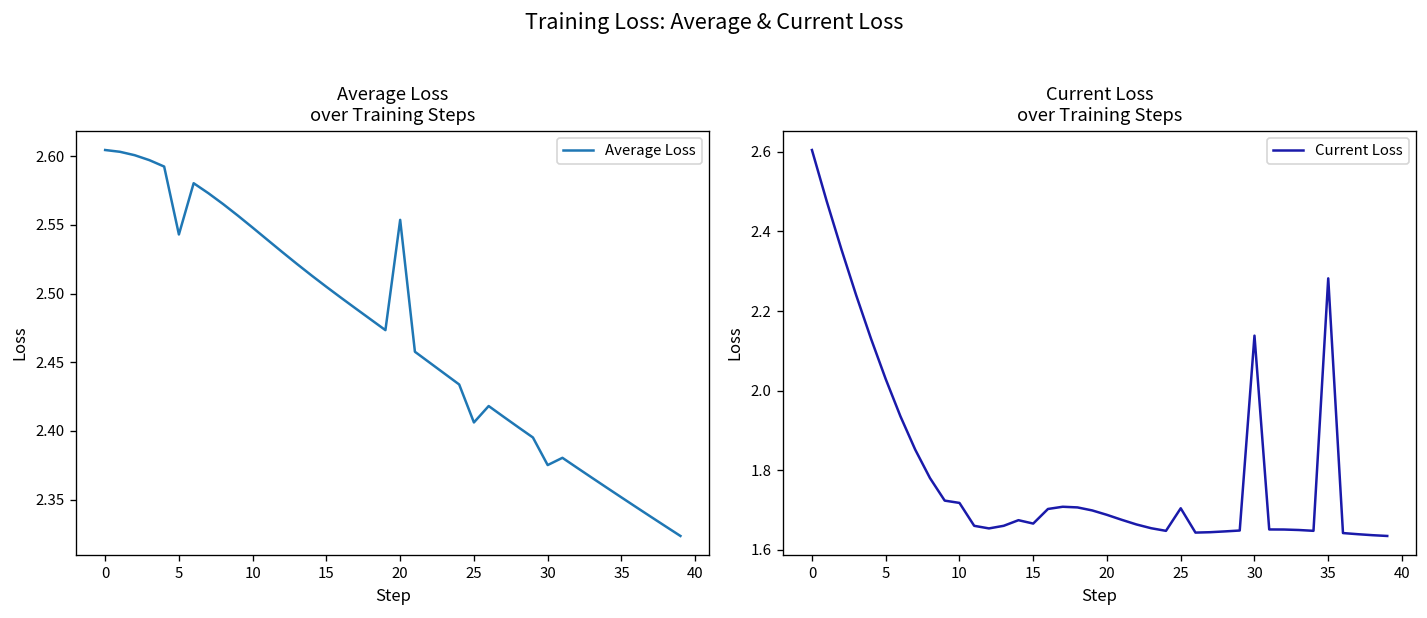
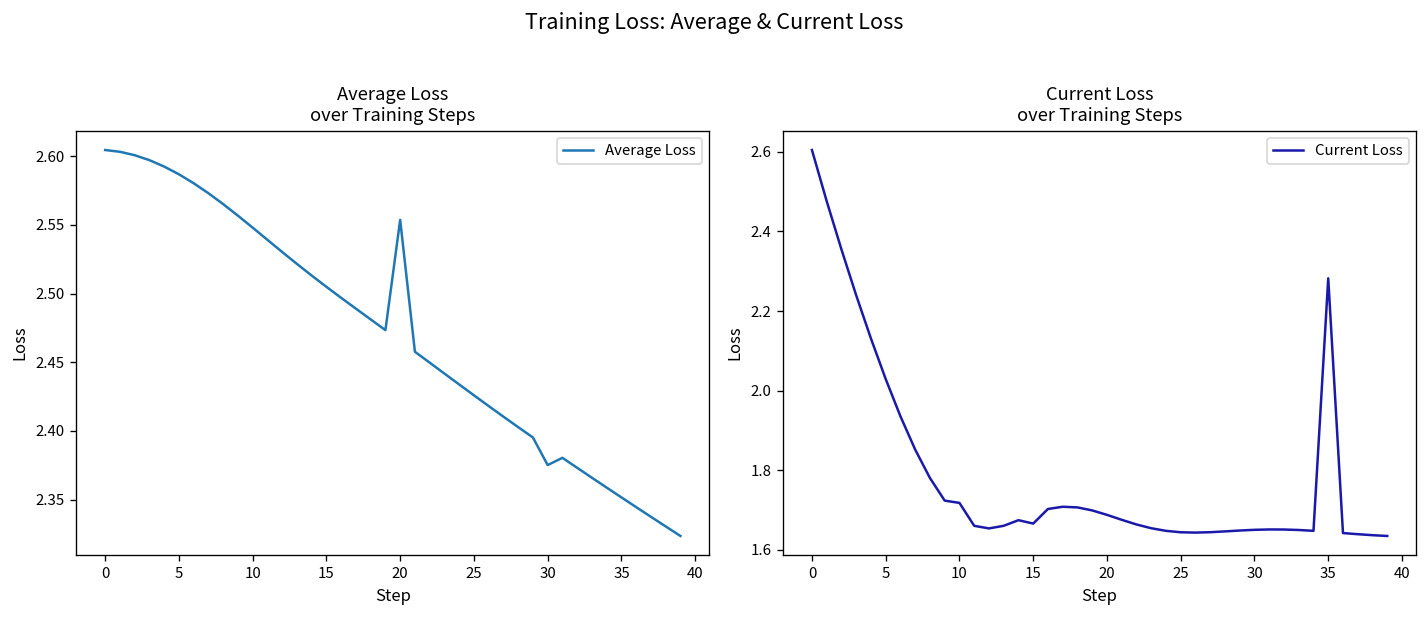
Average Loss over Training Steps, 5: 2.543 -> 2.587
Average Loss over Training Steps, 25: 2.406 -> 2.426
Current Loss over Training Steps, 25: 1.70 -> 1.64
Current Loss over Training Steps, 30: 2.14 -> 1.65
